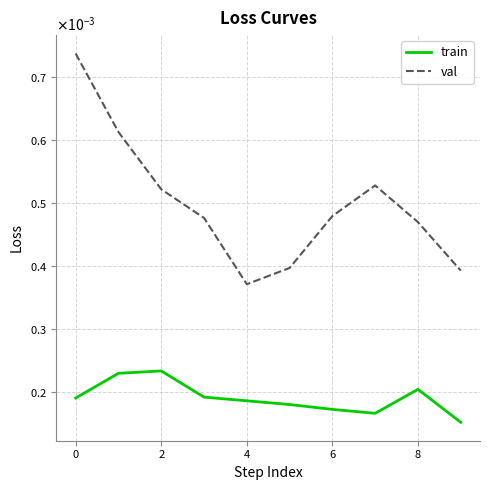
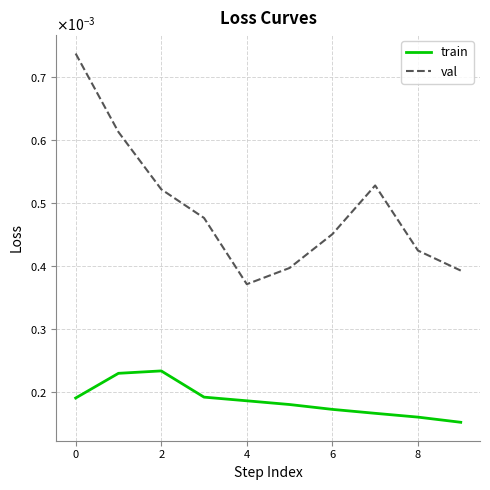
val, 6: 0.00048 -> 0.00045
train, 8: 0.00020 -> 0.00016
val, 8: 0.00047 -> 0.00042
